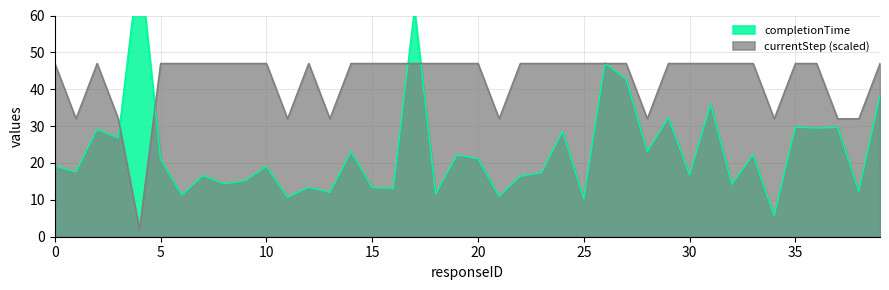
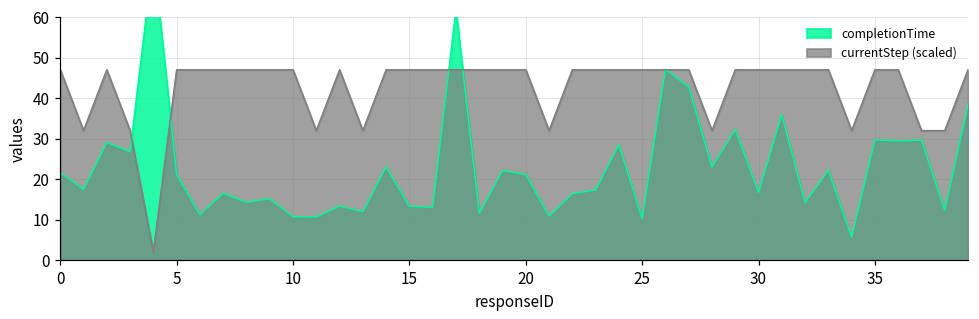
completionTime, 0: 19 -> 22
completionTime, 10: 19 -> 11
